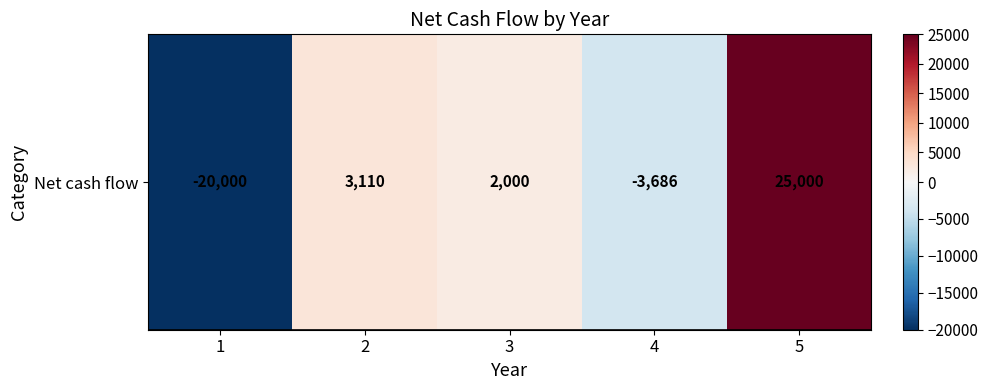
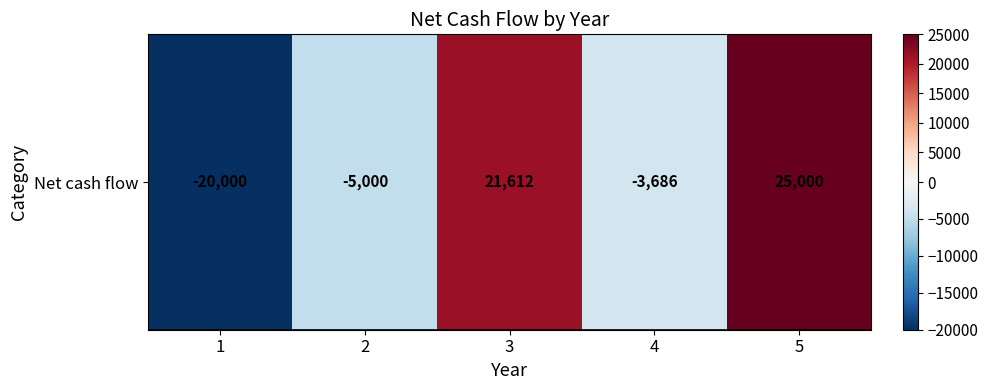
Net cash flow, 2: 3,110 -> -5,000
Net cash flow, 3: 2,000 -> 21,612
